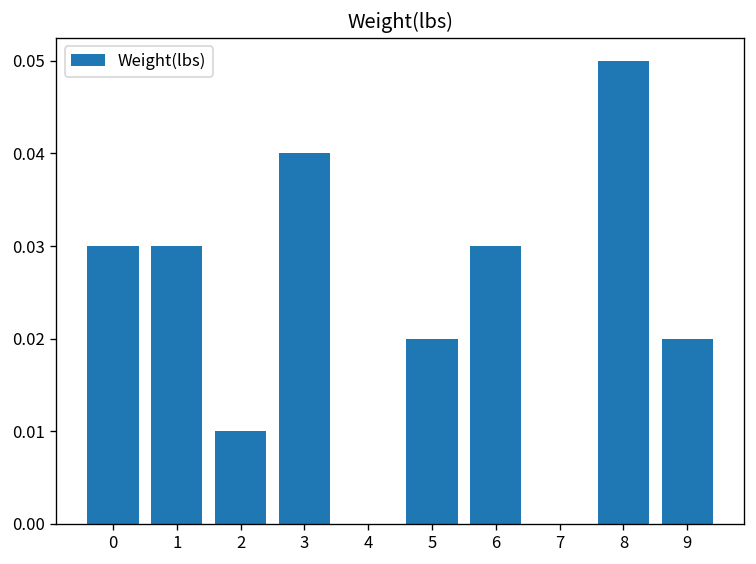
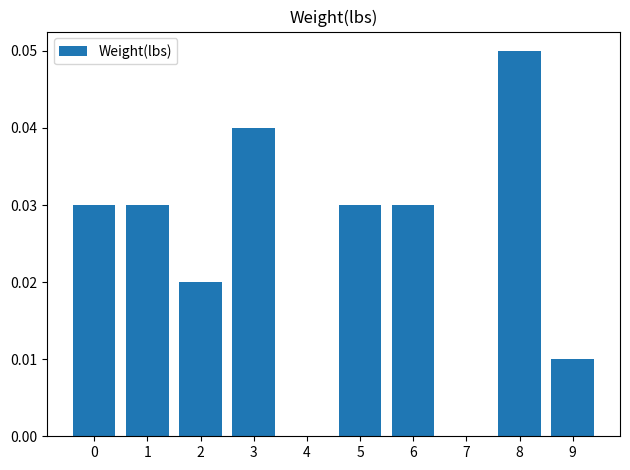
2: 0.01 -> 0.02
5: 0.02 -> 0.03
9: 0.02 -> 0.01
